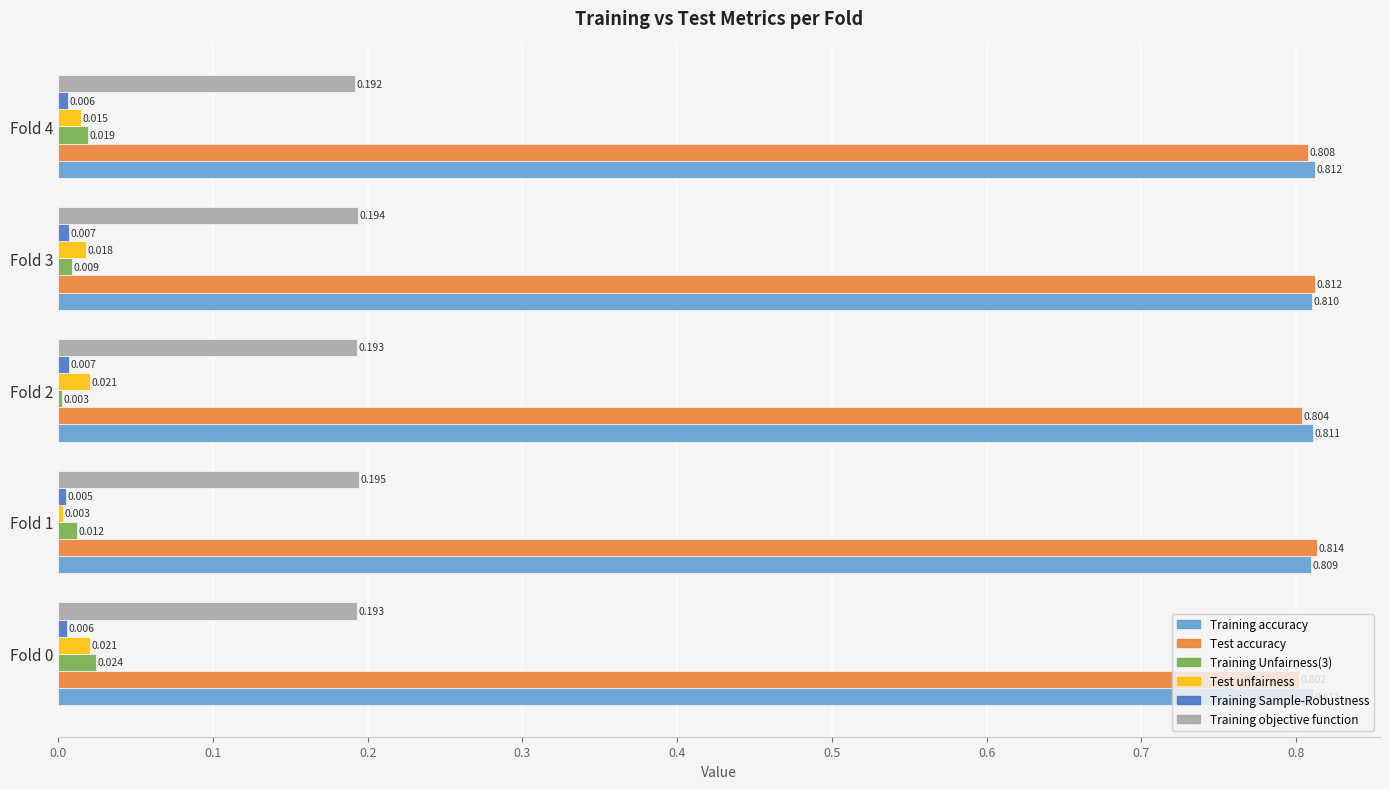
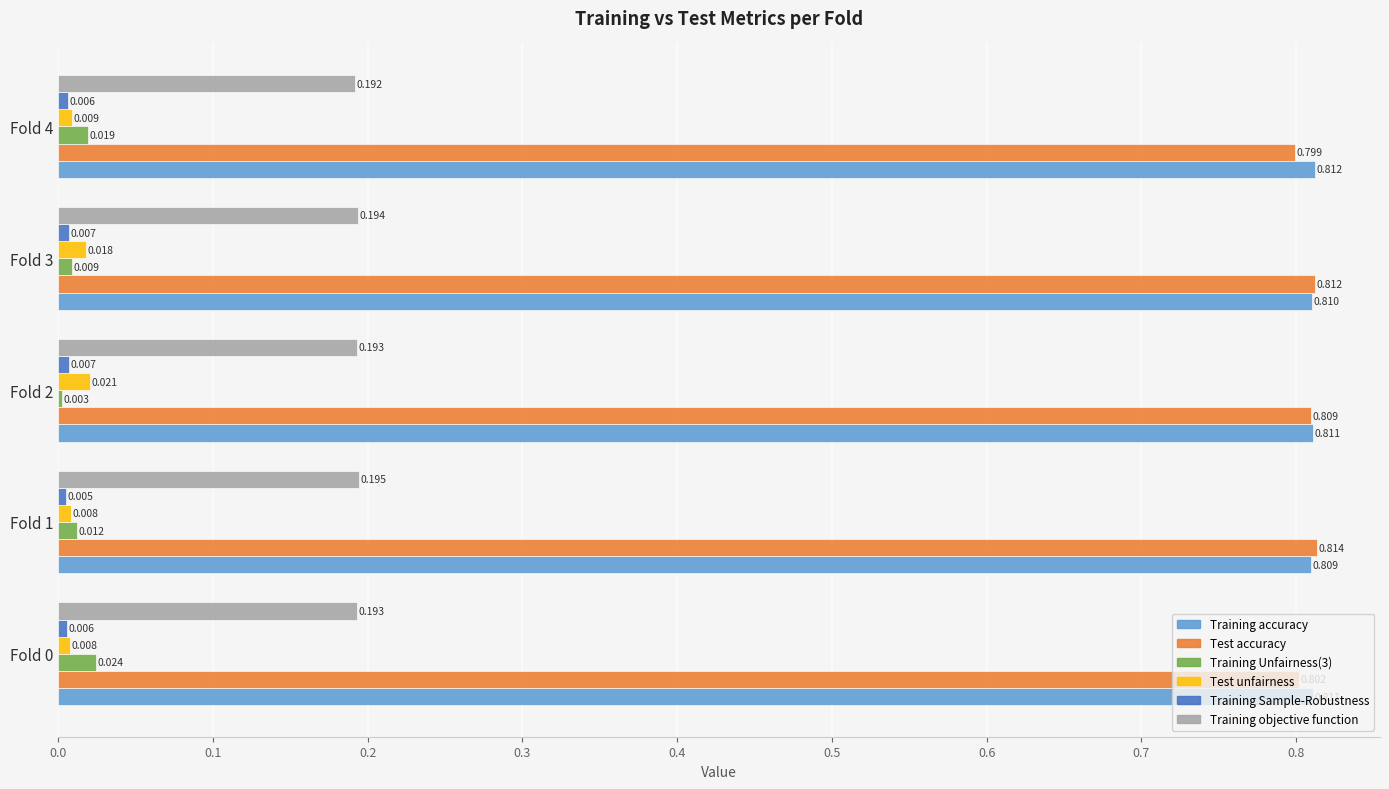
Test unfairness, Fold 4: 0.015 -> 0.009
Test accuracy, Fold 4: 0.808 -> 0.799
Test accuracy, Fold 2: 0.804 -> 0.809
Test unfairness, Fold 1: 0.003 -> 0.008
Test unfairness, Fold 0: 0.021 -> 0.008
